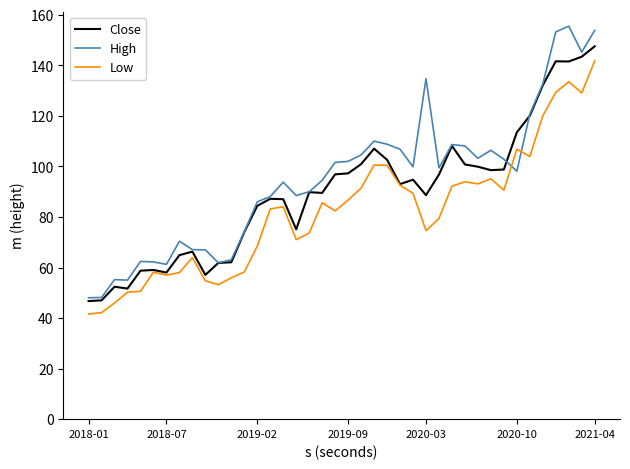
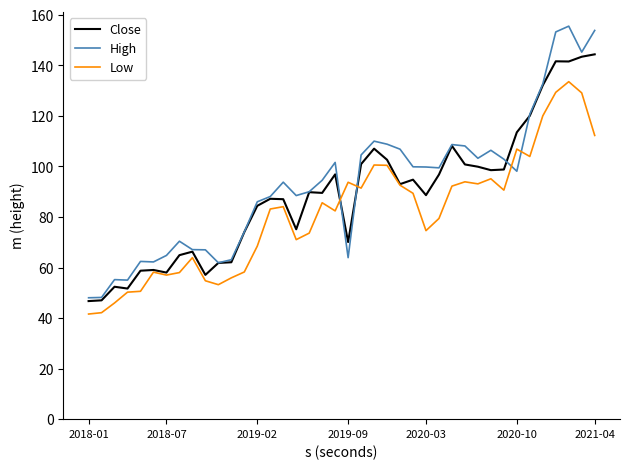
High, 2018-07: 61 -> 65
Close, 2019-09: 97 -> 70
High, 2019-09: 102 -> 64
Low, 2019-09: 87 -> 94
High, 2020-03: 135 -> 100
Close, 2021-04: 148 -> 144
Low, 2021-04: 142 -> 112
